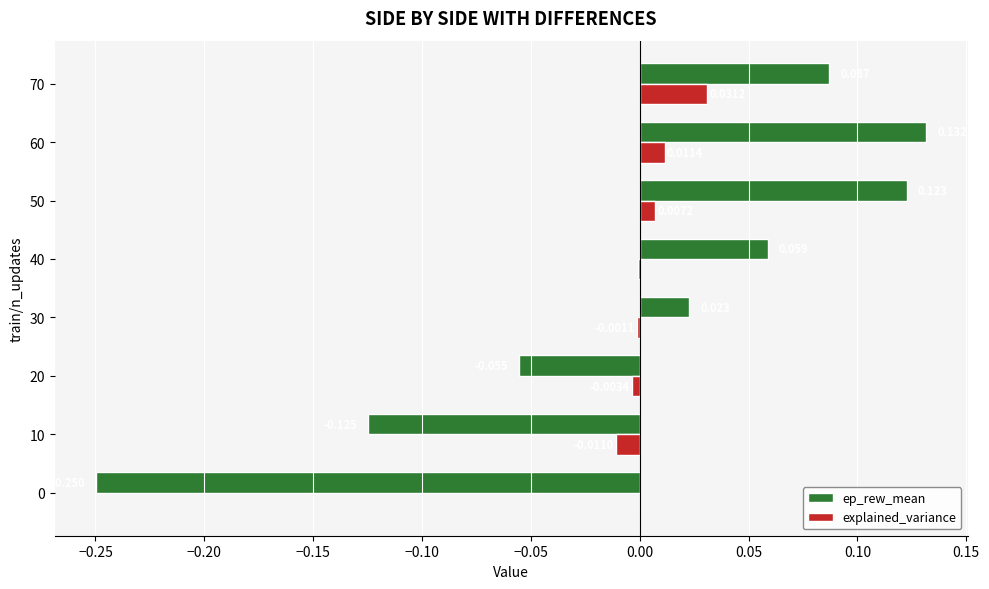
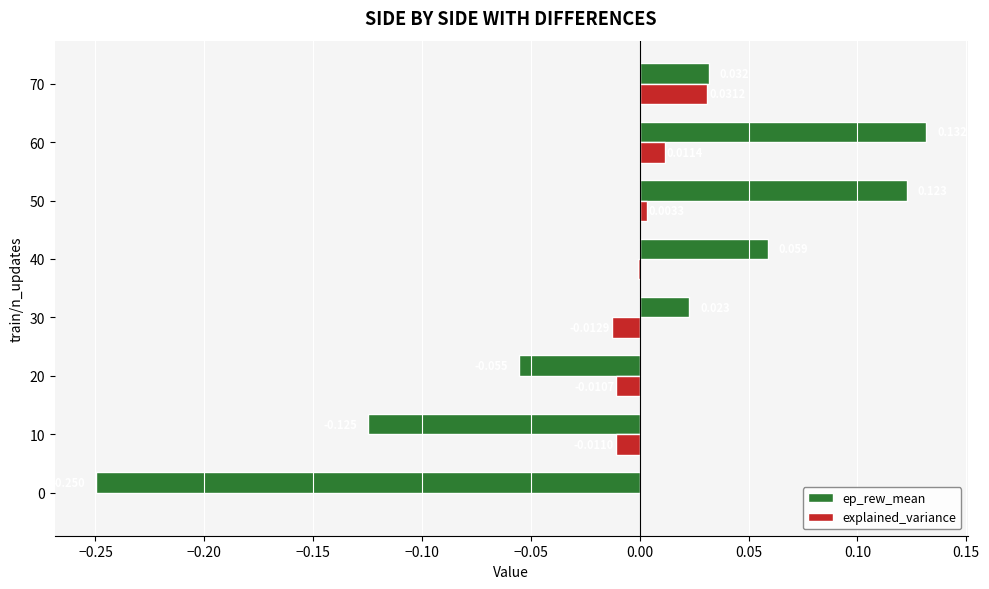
ep_rew_mean, 70: 0.087 -> 0.032
explained_variance, 50: 0.007 -> 0.003
explained_variance, 30: -0.001 -> -0.013
explained_variance, 20: -0.003 -> -0.011
